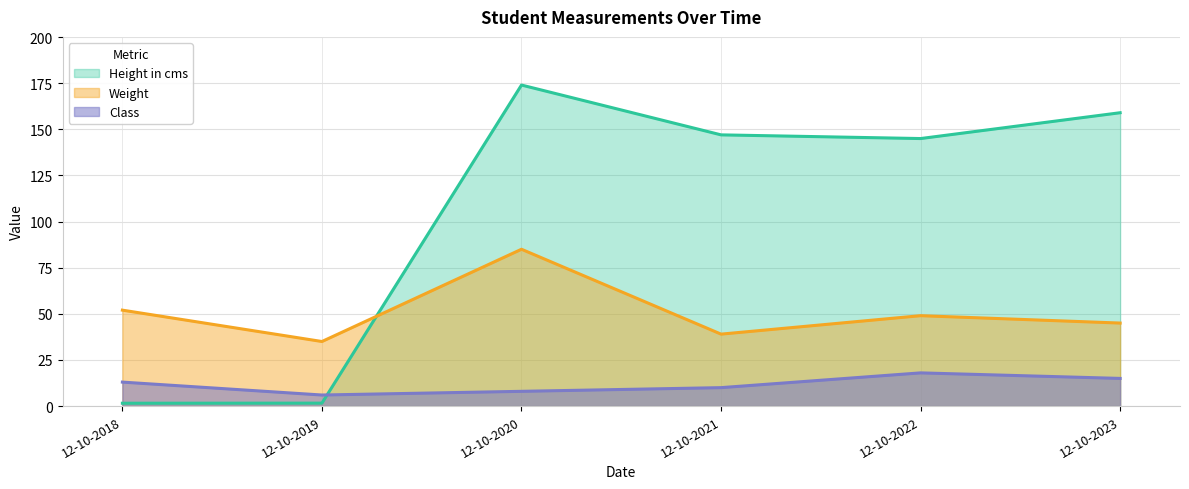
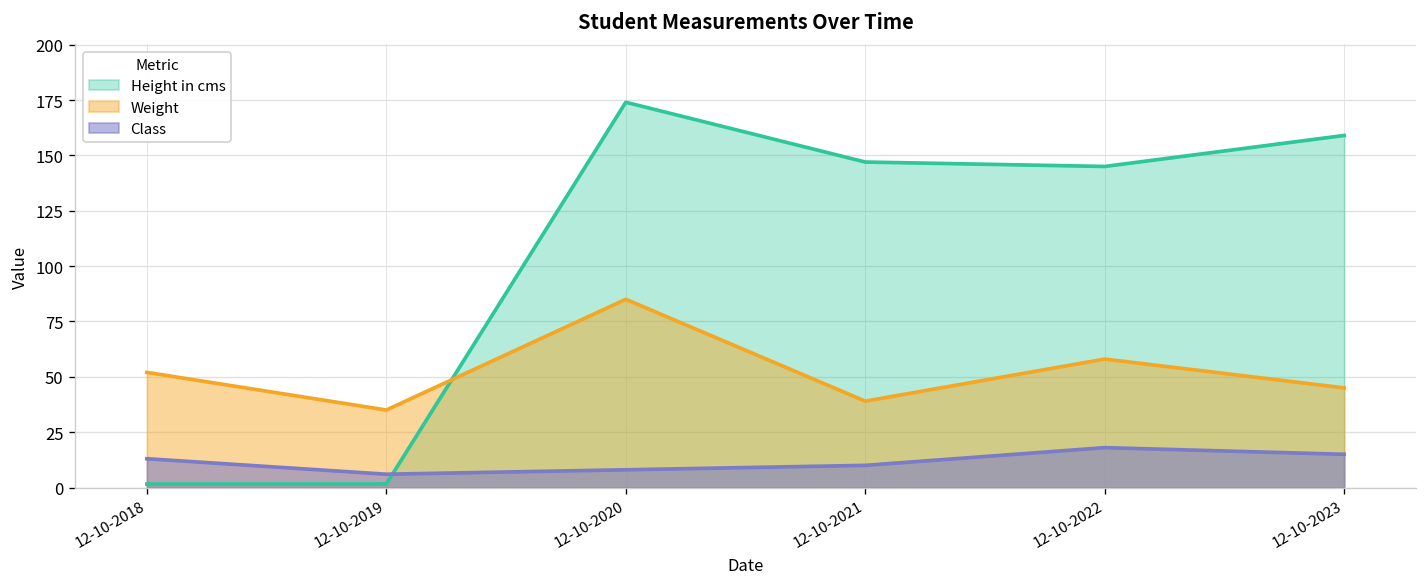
Weight, 12-10-2022: 49 -> 58
